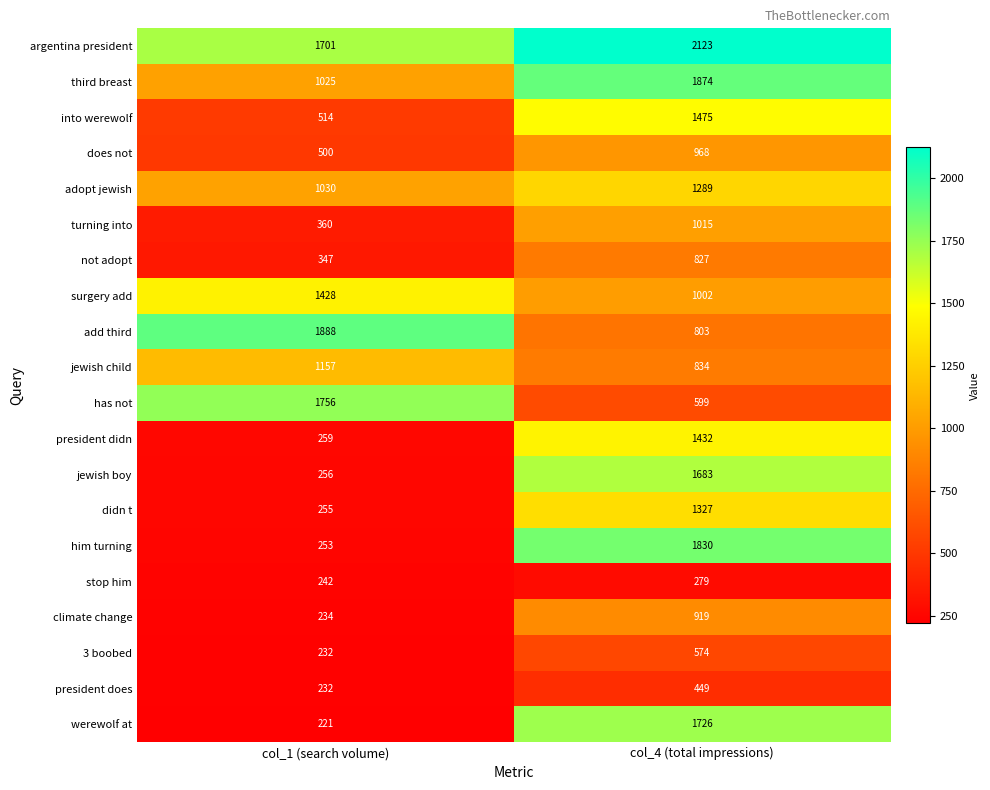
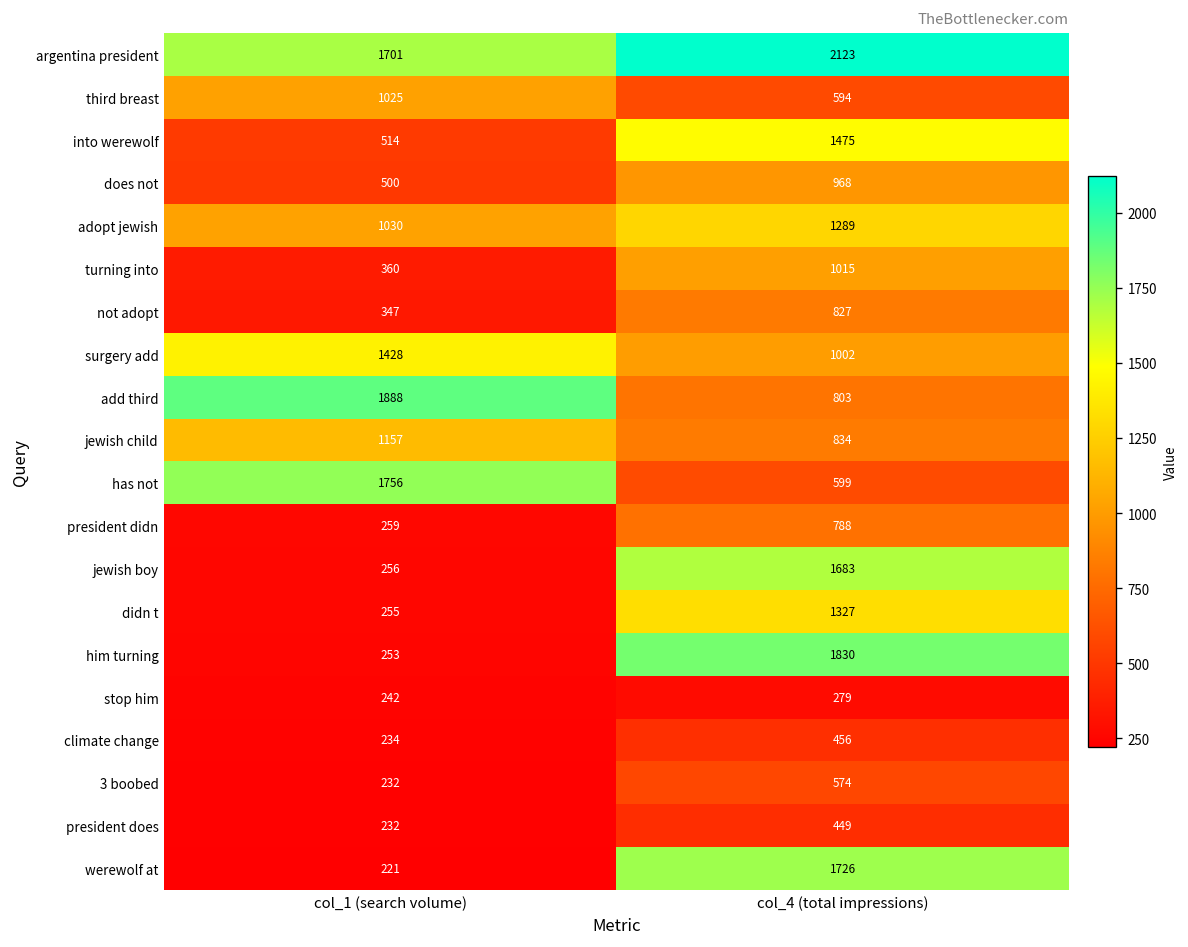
third breast, col_4 (total impressions): 1874 -> 594
president didn, col_4 (total impressions): 1432 -> 788
climate change, col_4 (total impressions): 919 -> 456
